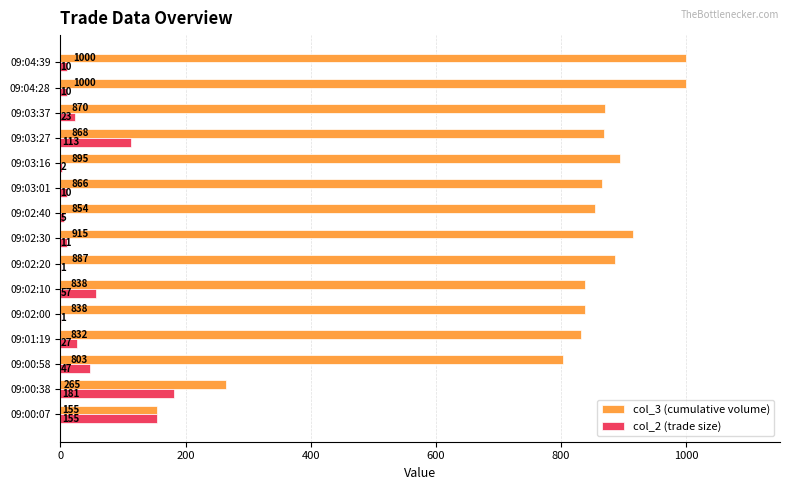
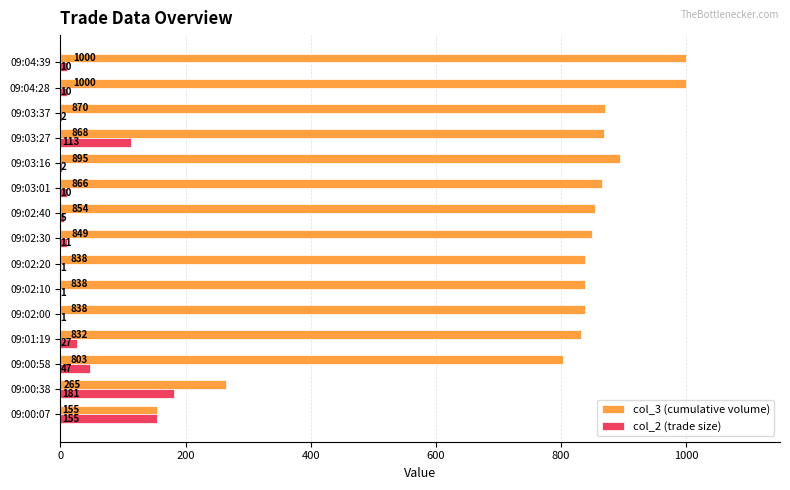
col_2 (trade size), 09:03:37: 23 -> 2
col_3 (cumulative volume), 09:02:30: 915 -> 849
col_3 (cumulative volume), 09:02:20: 887 -> 838
col_2 (trade size), 09:02:10: 57 -> 1
